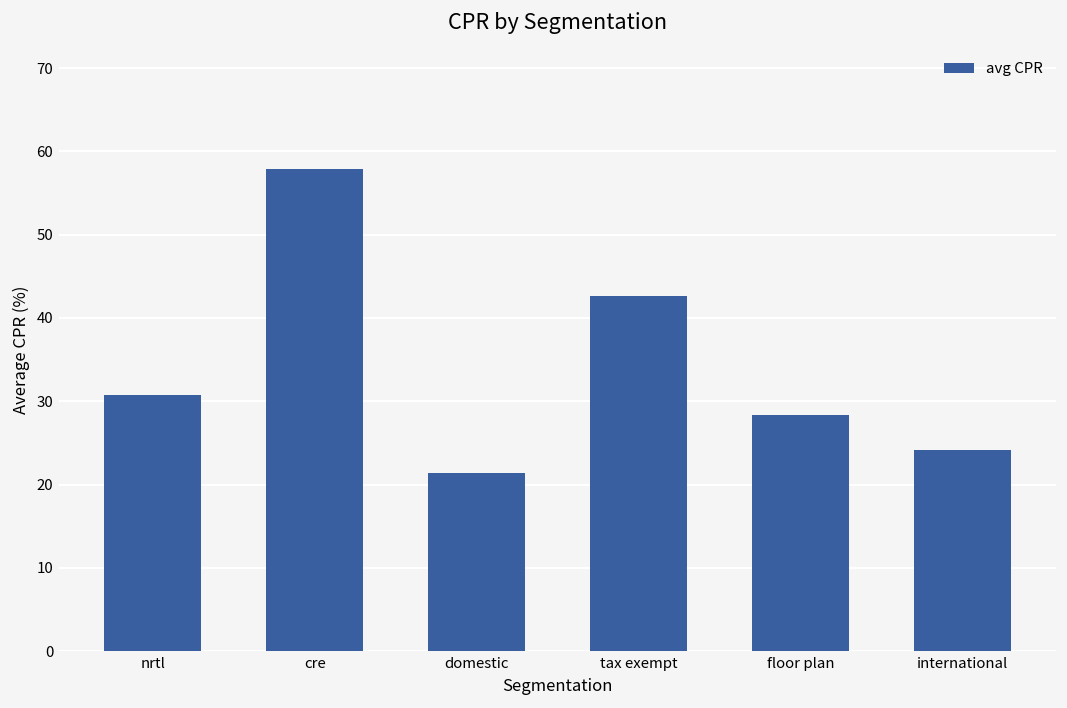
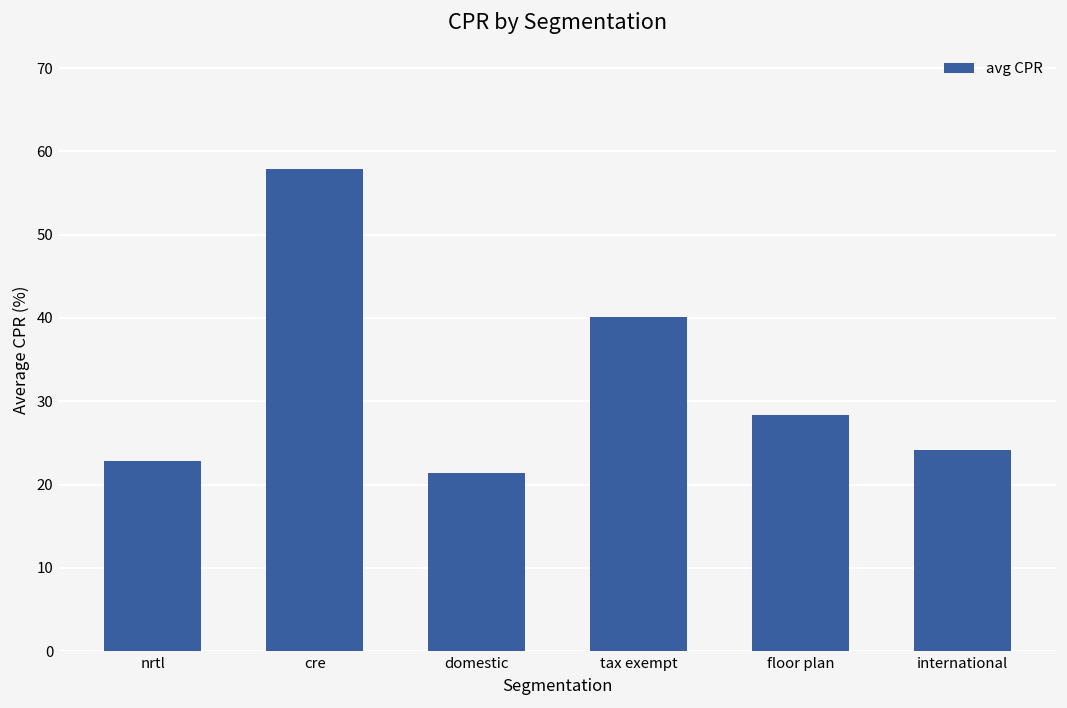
nrtl: 31 -> 23
tax exempt: 43 -> 40
